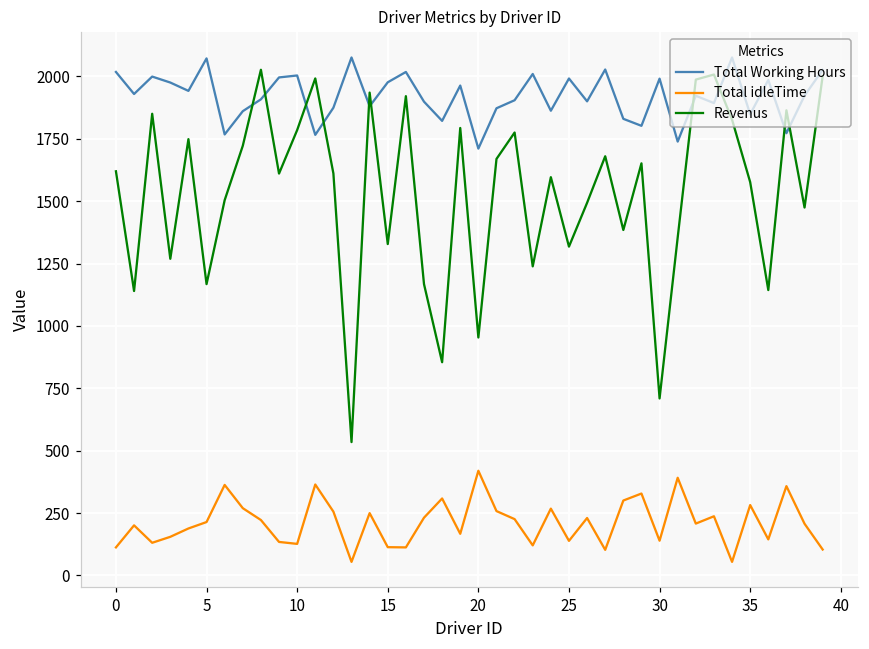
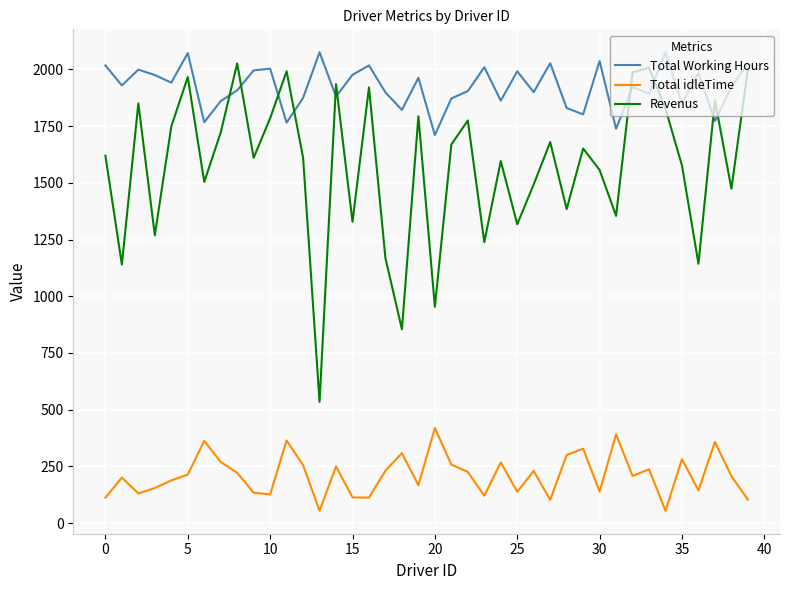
Revenus, 5: 1170 -> 1970
Total Working Hours, 30: 1990 -> 2040
Revenus, 30: 710 -> 1560
